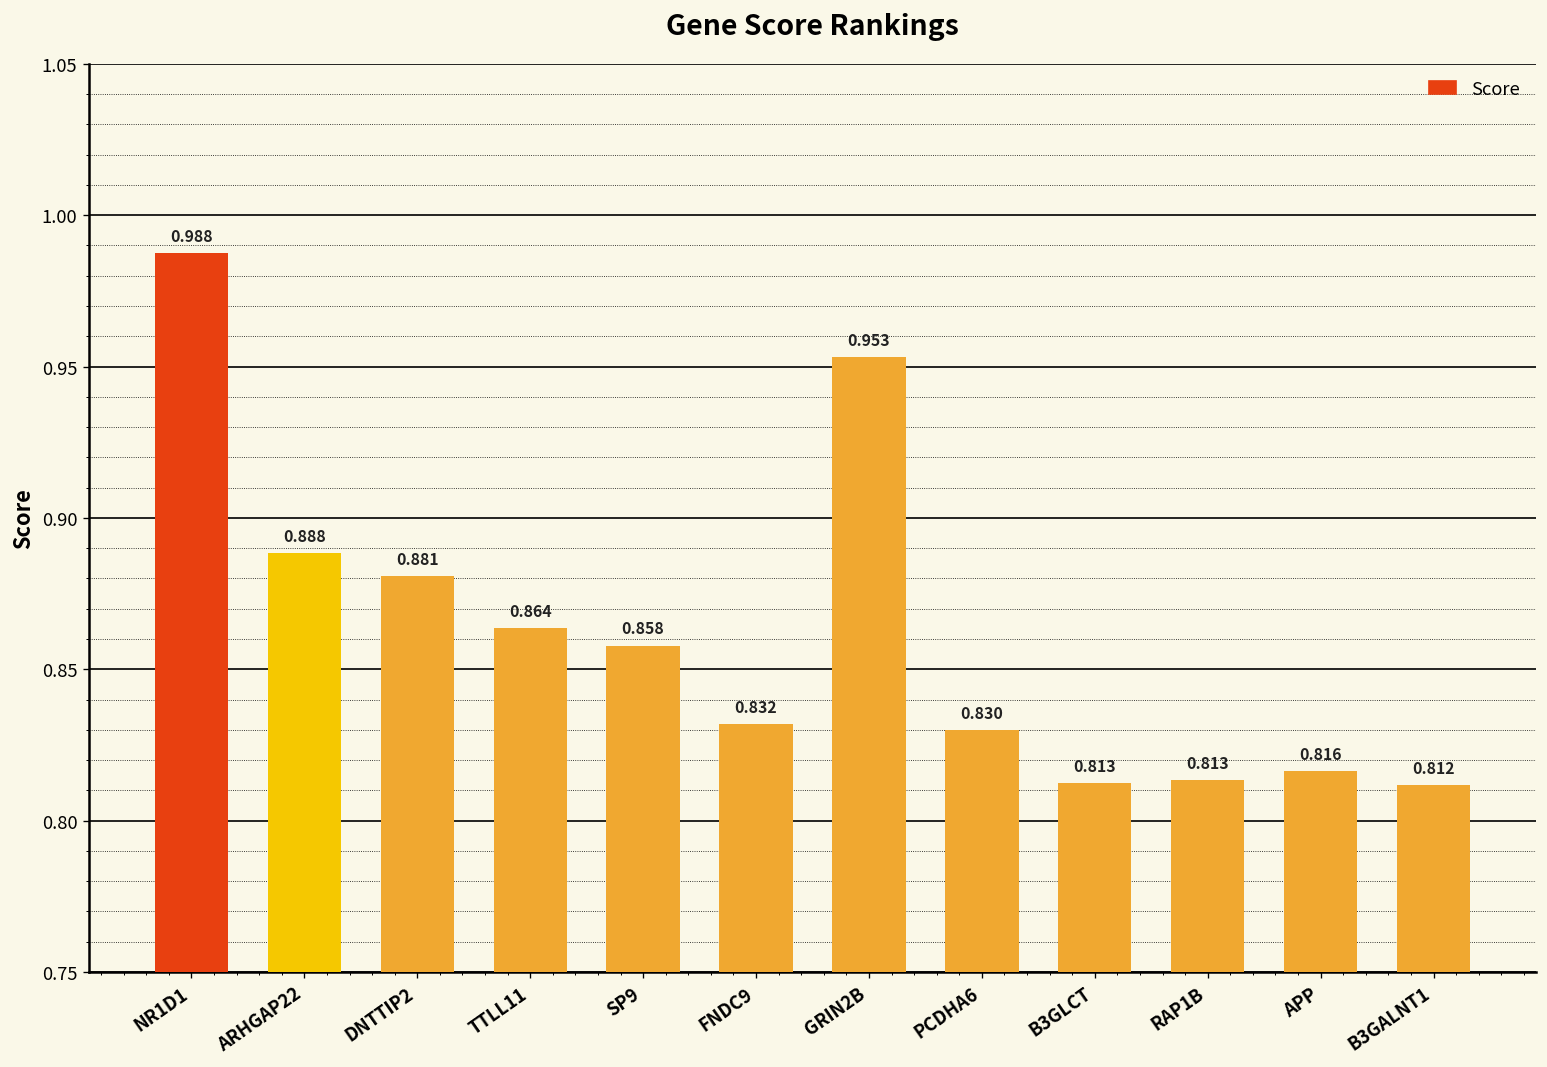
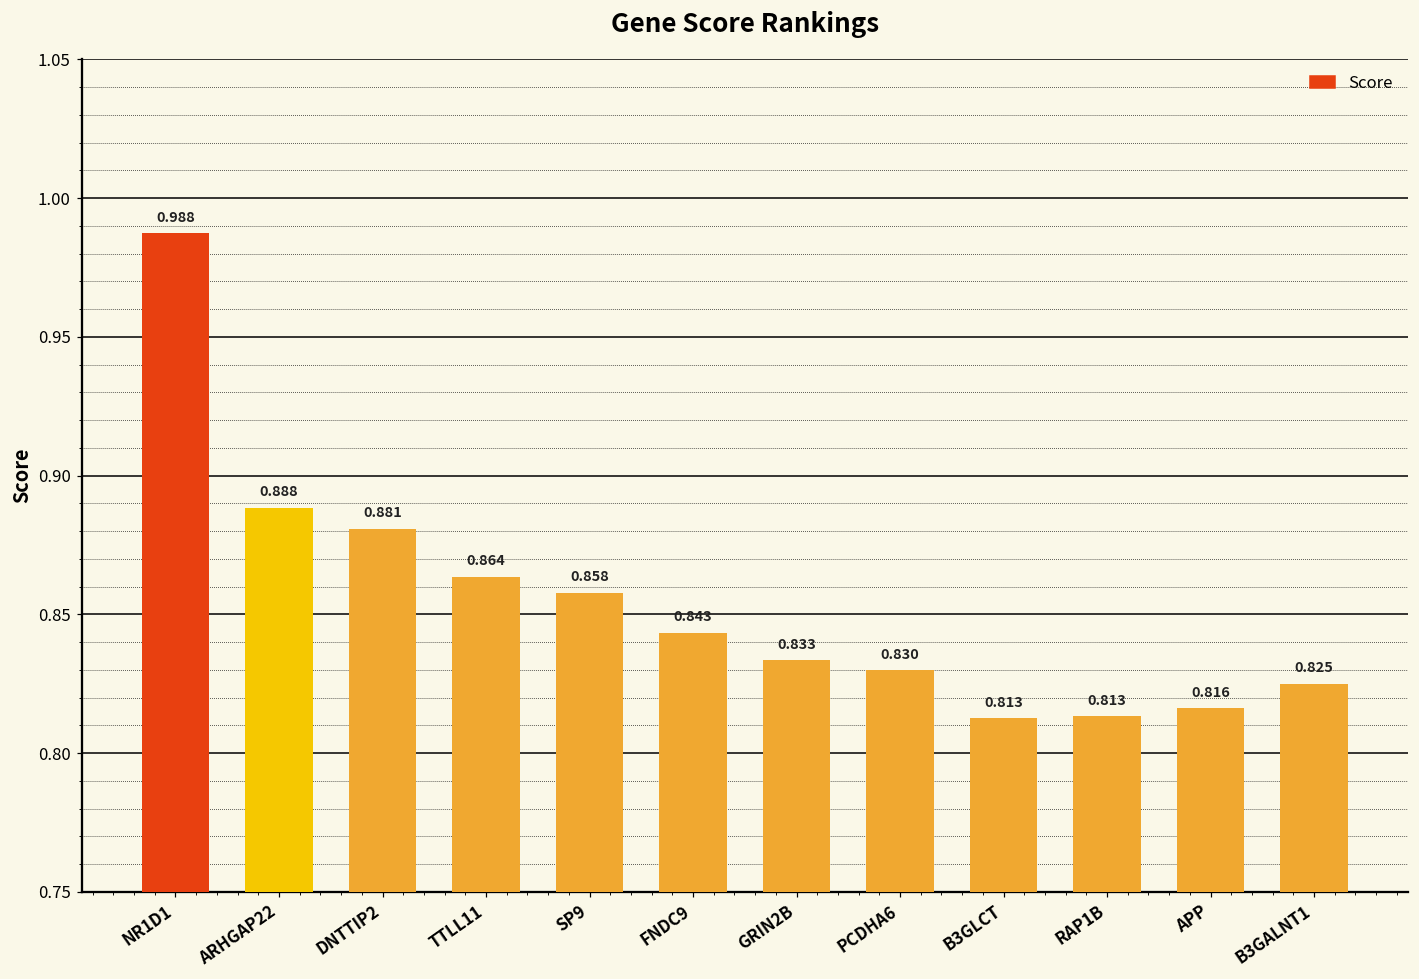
FNDC9: 0.832 -> 0.843
GRIN2B: 0.953 -> 0.833
B3GALNT1: 0.812 -> 0.825
